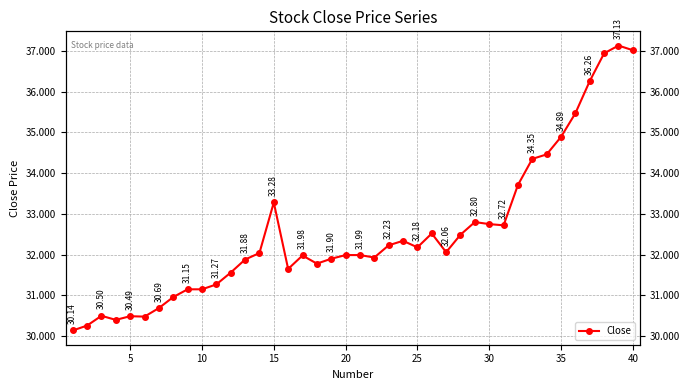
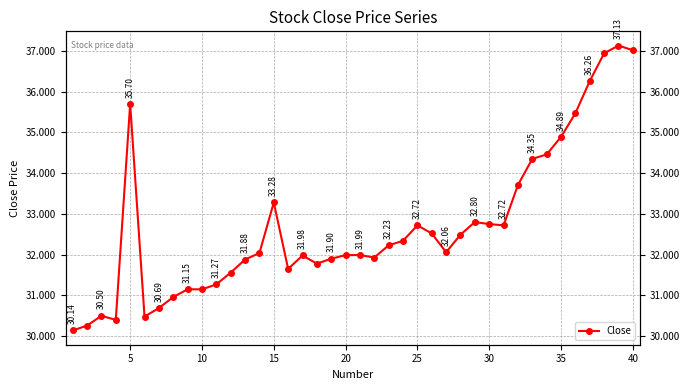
5: 30.49 -> 35.70
25: 32.18 -> 32.72
